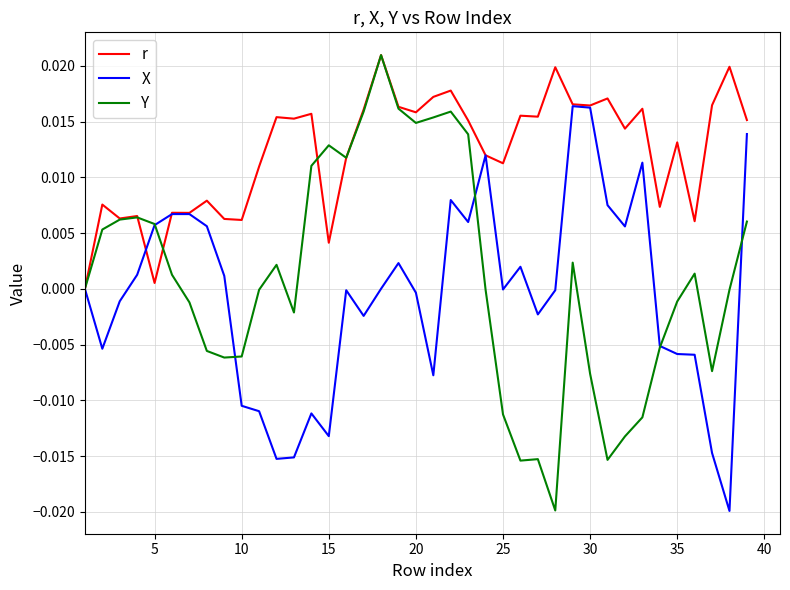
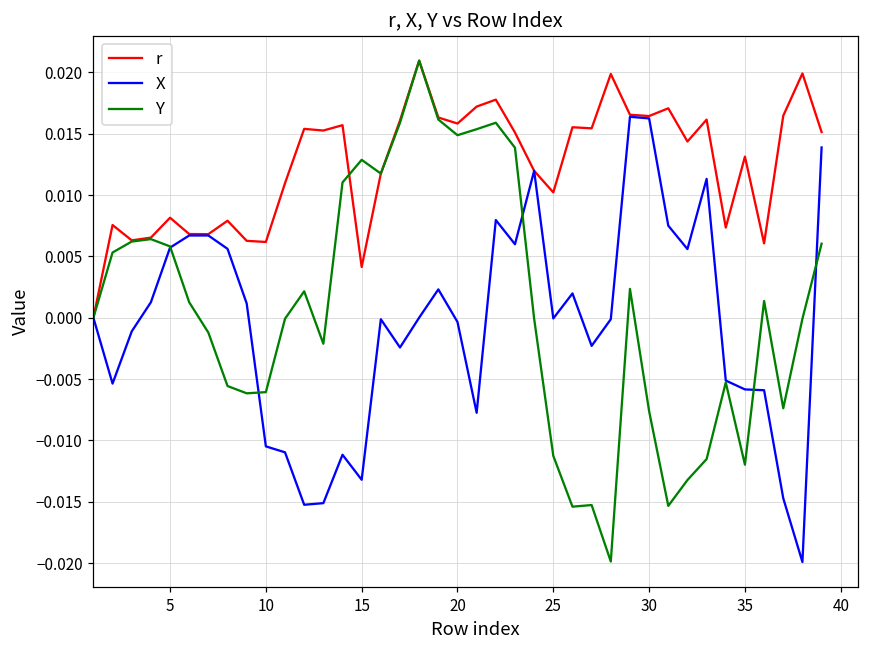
r, 5: 0.0005 -> 0.0082
r, 25: 0.0113 -> 0.0102
Y, 35: -0.0011 -> -0.0120
